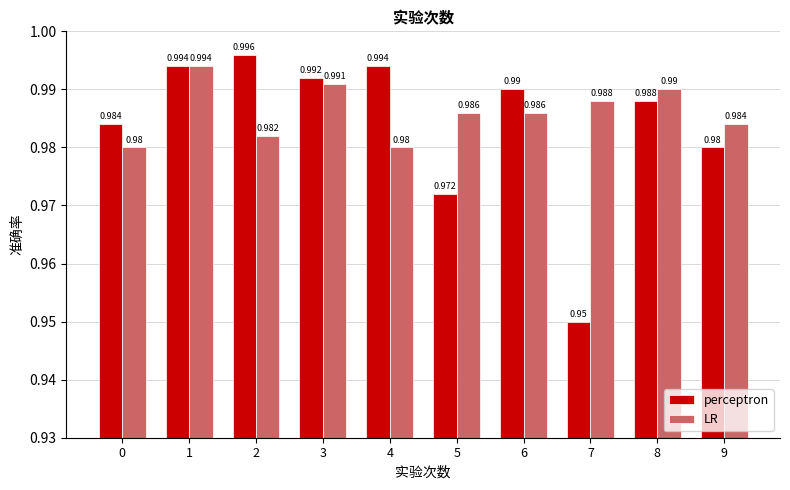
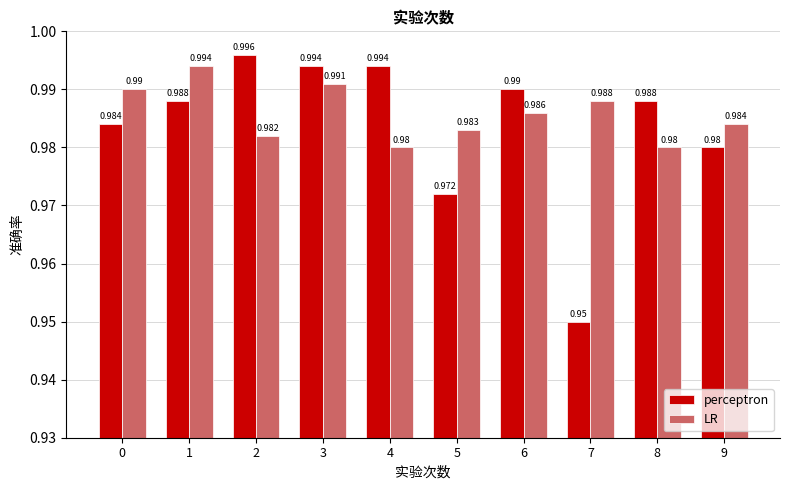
LR, 0: 0.98 -> 0.99
perceptron, 1: 0.994 -> 0.988
perceptron, 3: 0.992 -> 0.994
LR, 5: 0.986 -> 0.983
LR, 8: 0.99 -> 0.98
